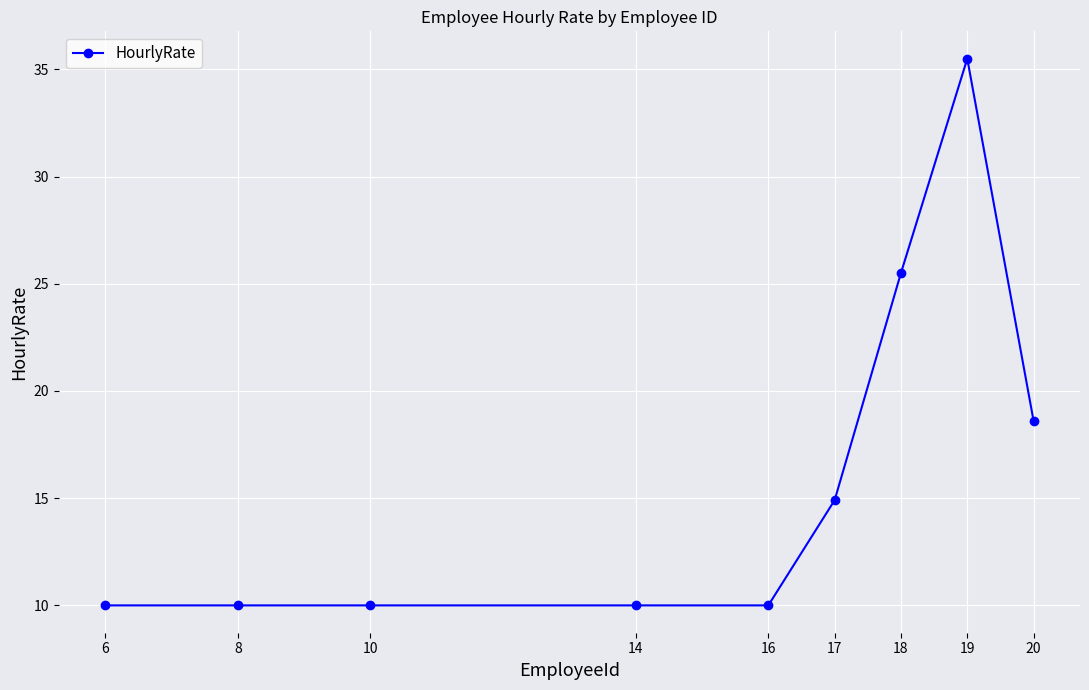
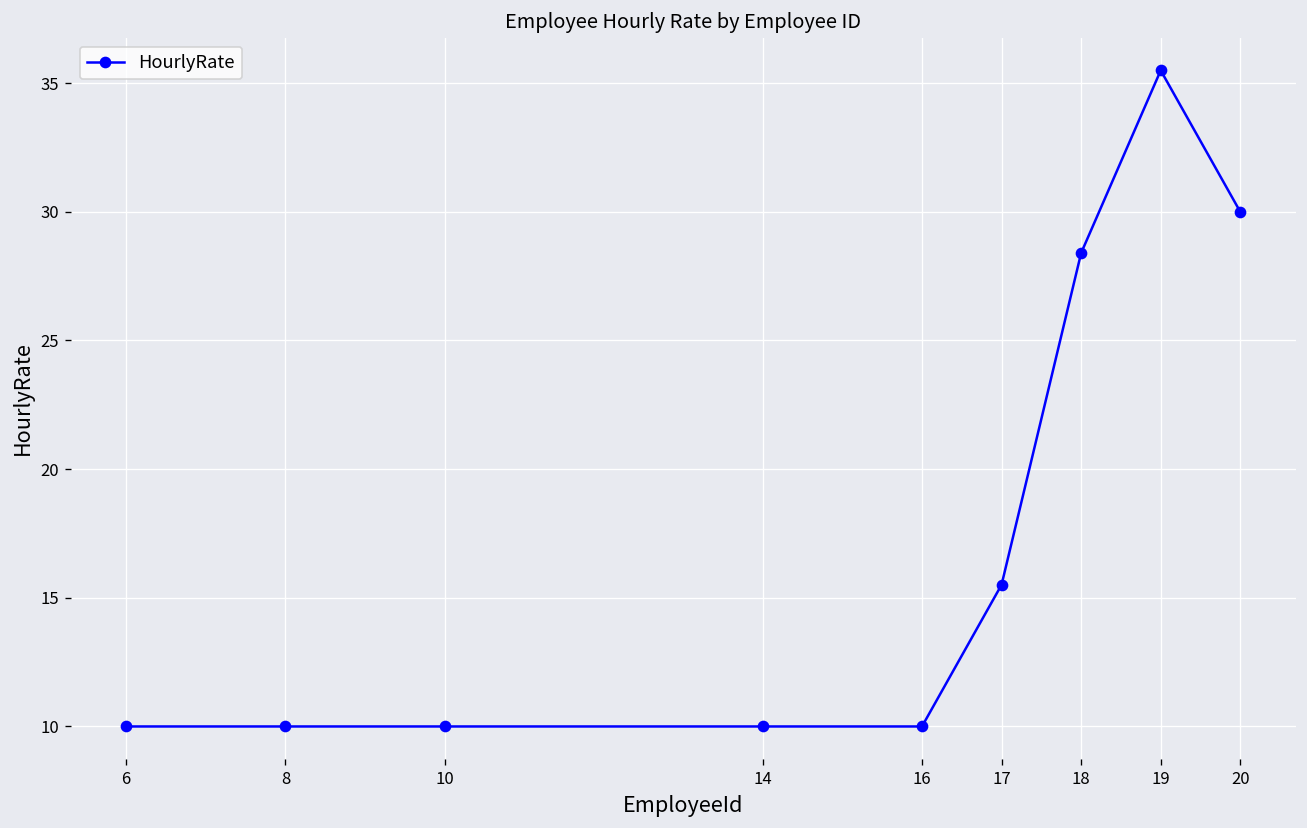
17: 14.9 -> 15.5
18: 25.5 -> 28.4
20: 18.6 -> 30.0
